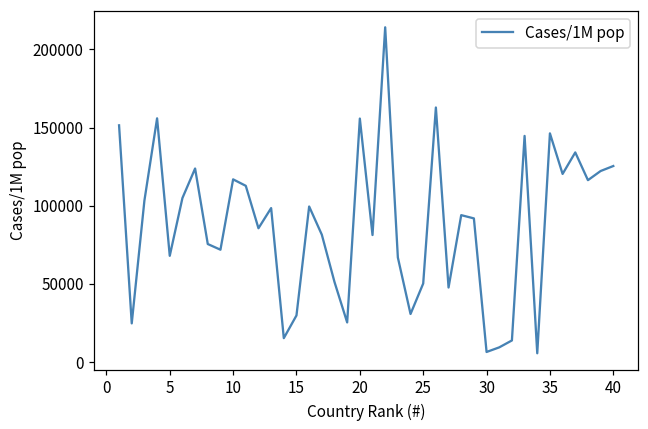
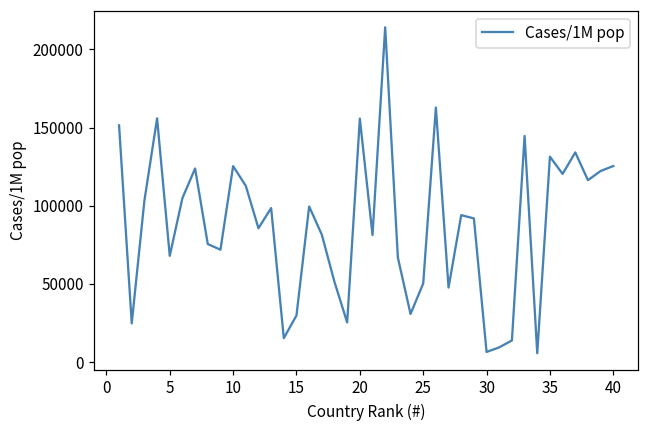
10: 117000 -> 125000
35: 146000 -> 131000
